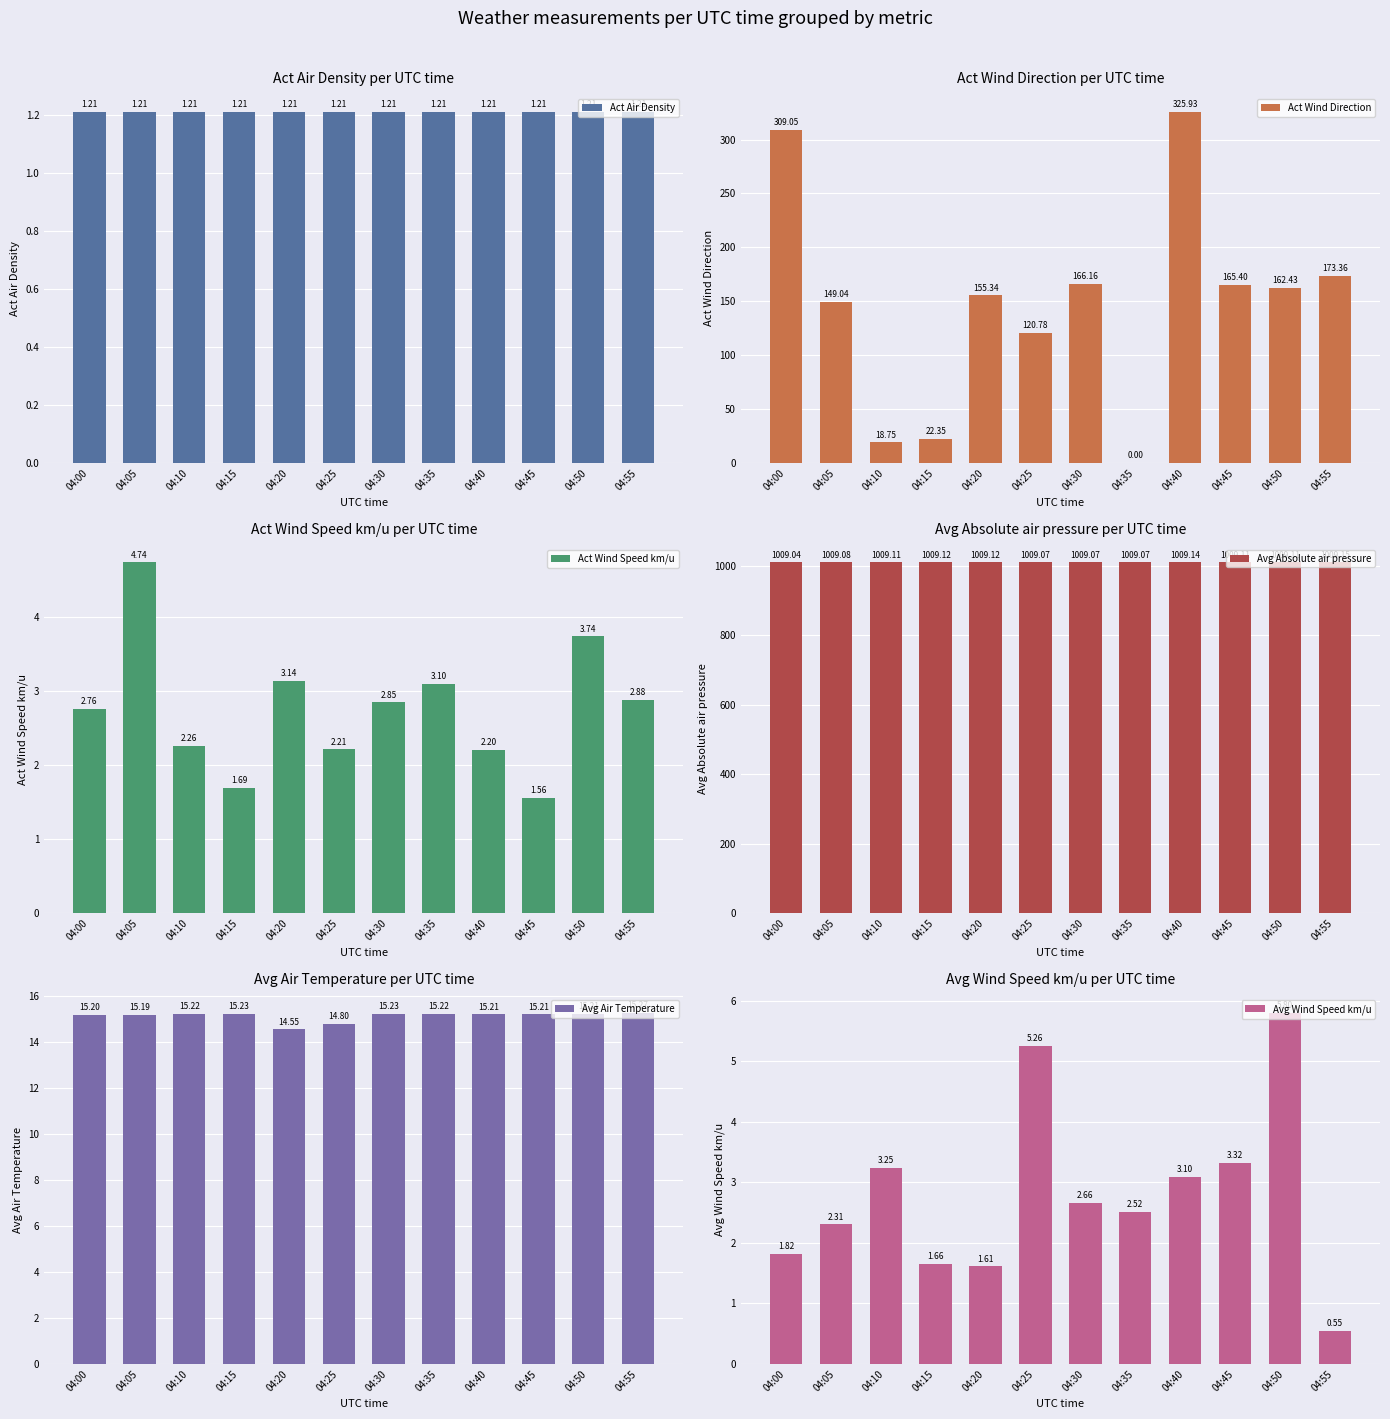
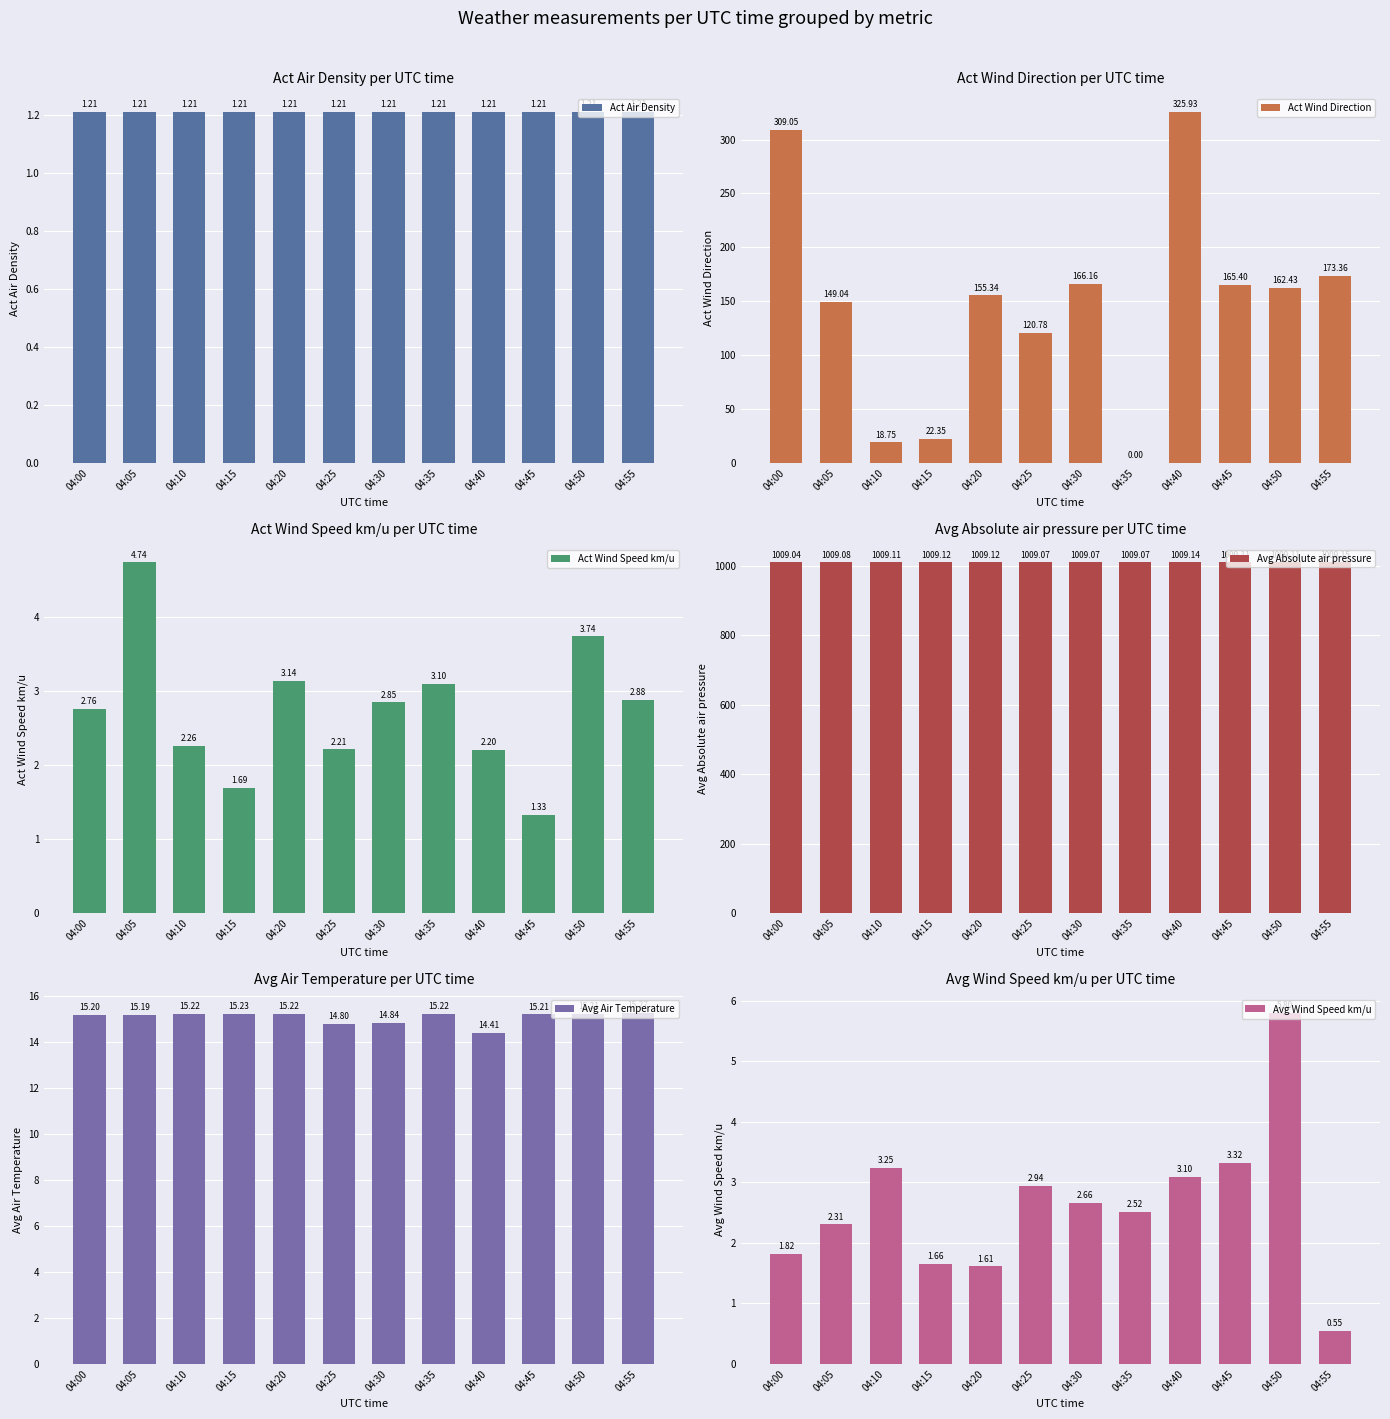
Act Wind Speed km/u per UTC time, 04:45: 1.56 -> 1.33
Avg Air Temperature per UTC time, 04:20: 14.55 -> 15.22
Avg Air Temperature per UTC time, 04:30: 15.23 -> 14.84
Avg Air Temperature per UTC time, 04:40: 15.21 -> 14.41
Avg Wind Speed km/u per UTC time, 04:25: 5.26 -> 2.94
